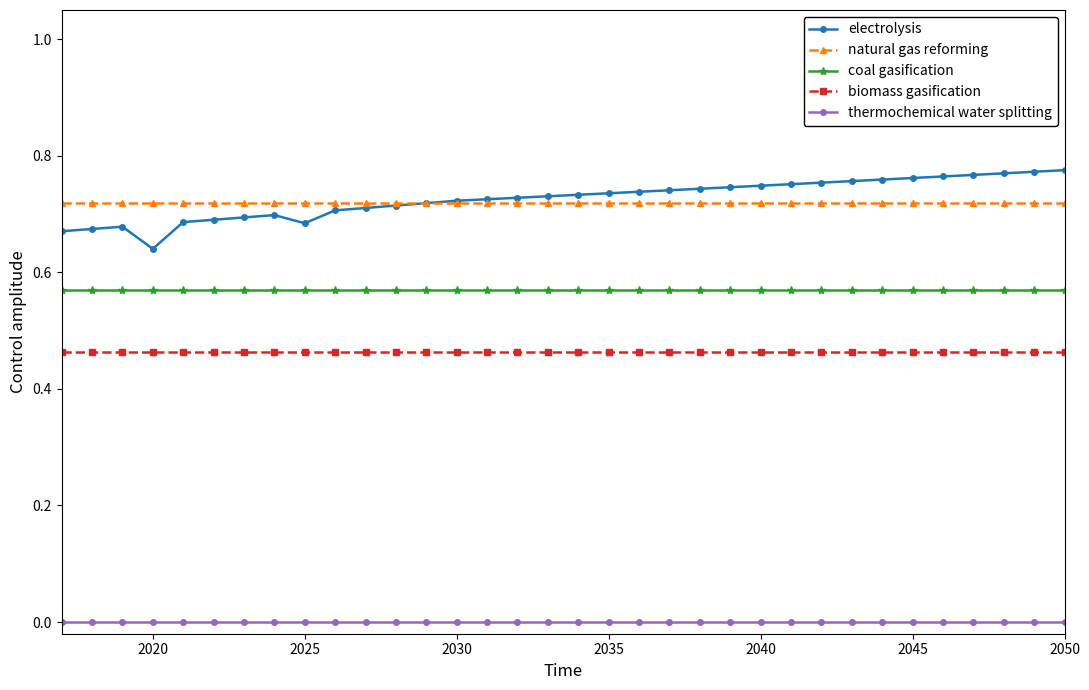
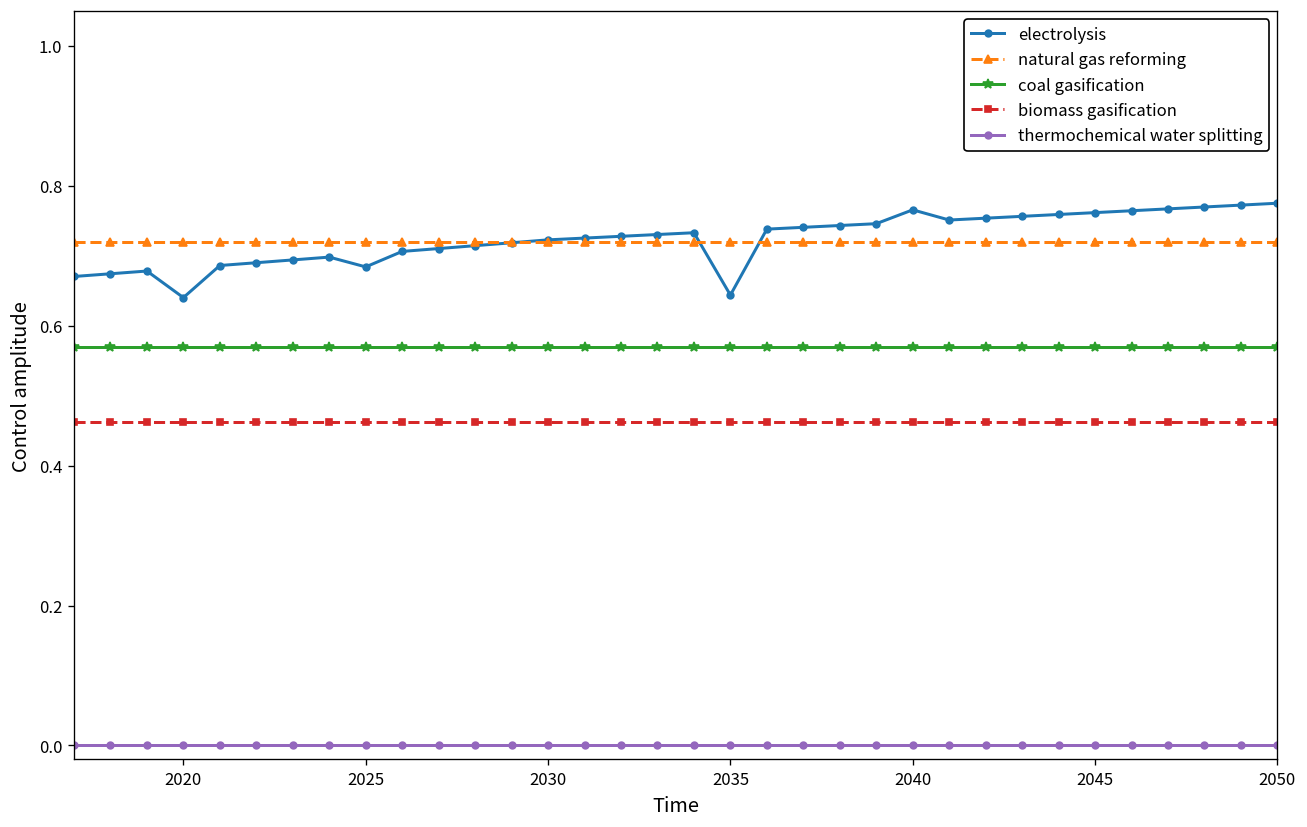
electrolysis, 2035: 0.74 -> 0.64
electrolysis, 2040: 0.75 -> 0.77
